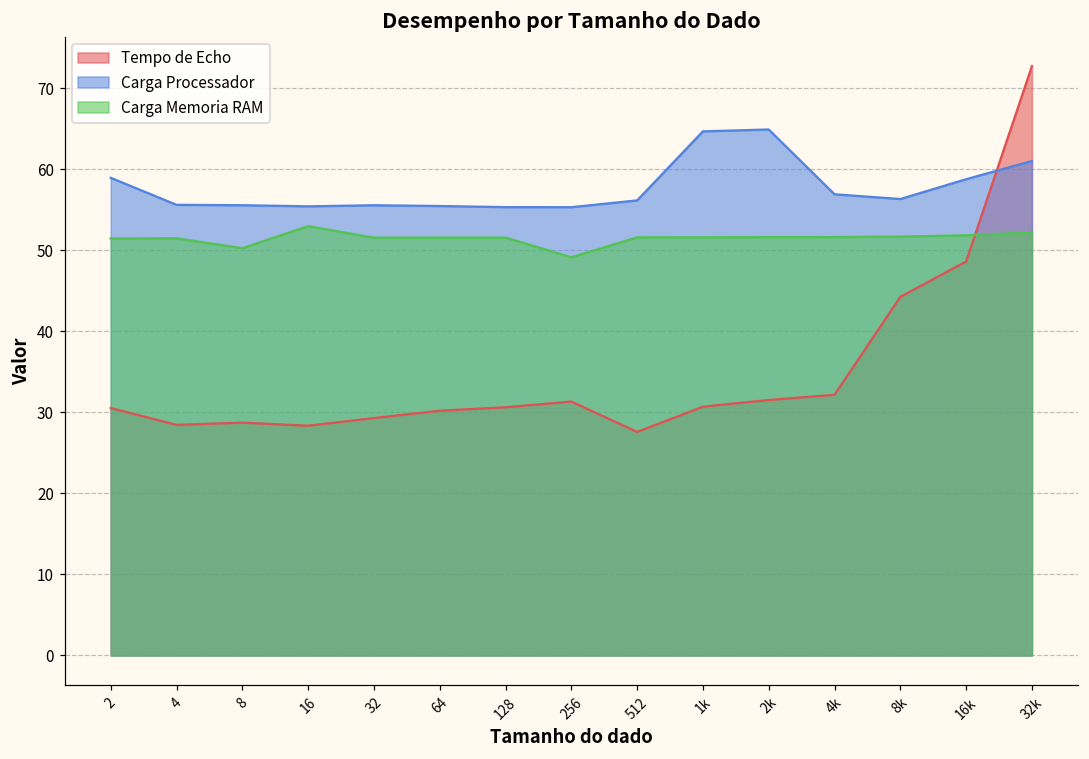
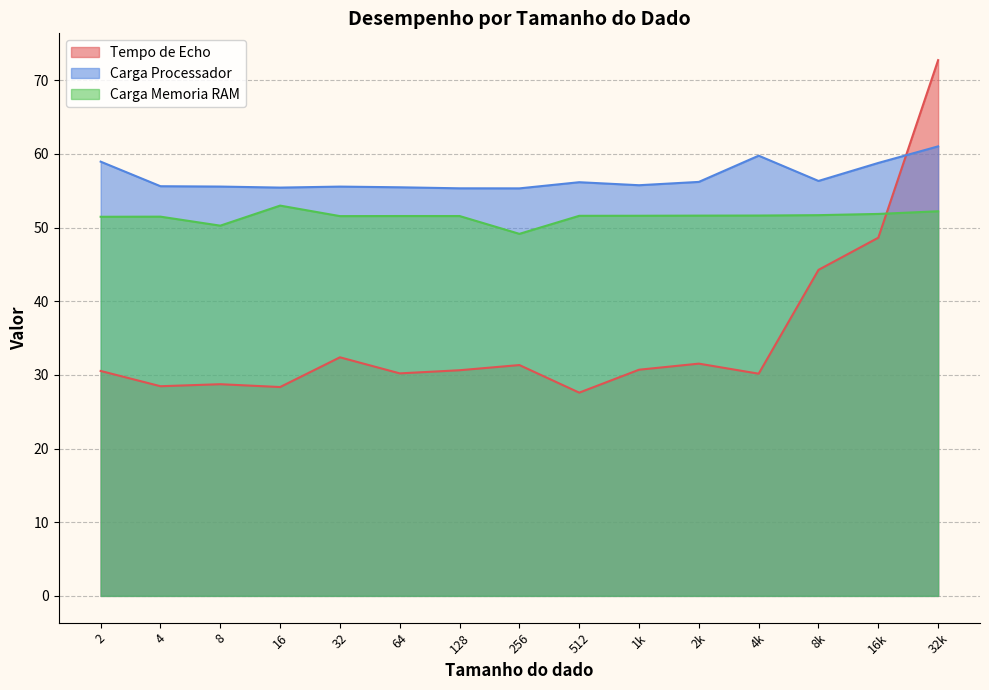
Tempo de Echo, 32: 29 -> 32
Carga Processador, 1k: 65 -> 56
Carga Processador, 2k: 65 -> 56
Tempo de Echo, 4k: 32 -> 30
Carga Processador, 4k: 57 -> 60
